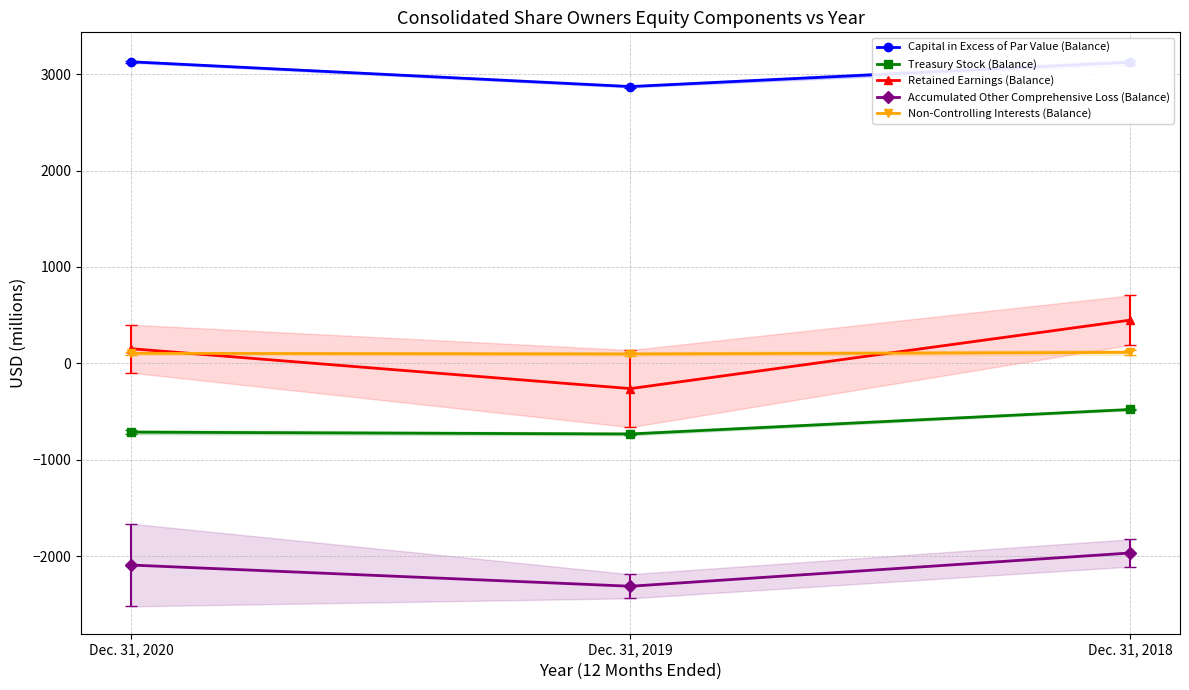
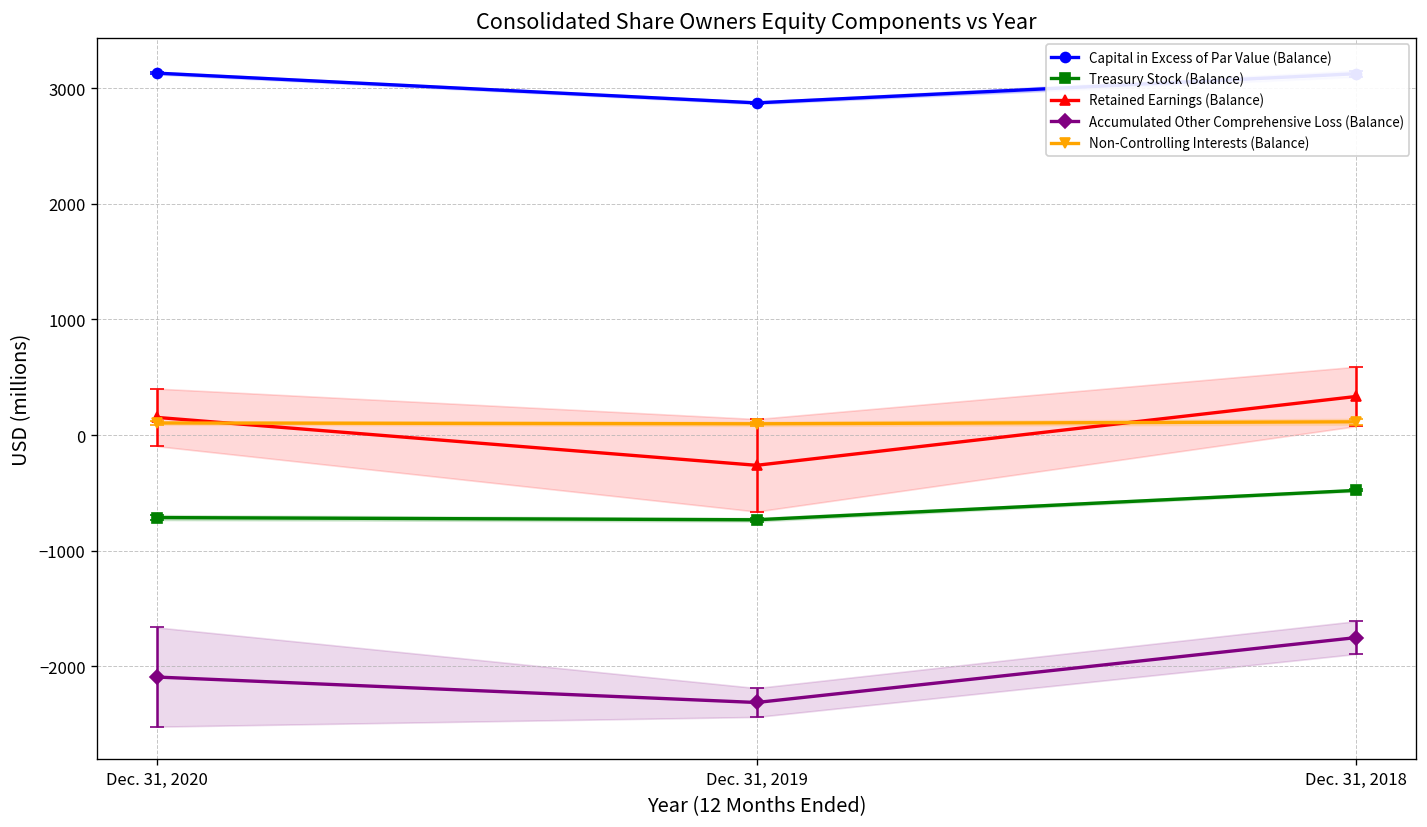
Retained Earnings (Balance), Dec. 31, 2018: 400 -> 300
Accumulated Other Comprehensive Loss (Balance), Dec. 31, 2018: -2000 -> -1800
